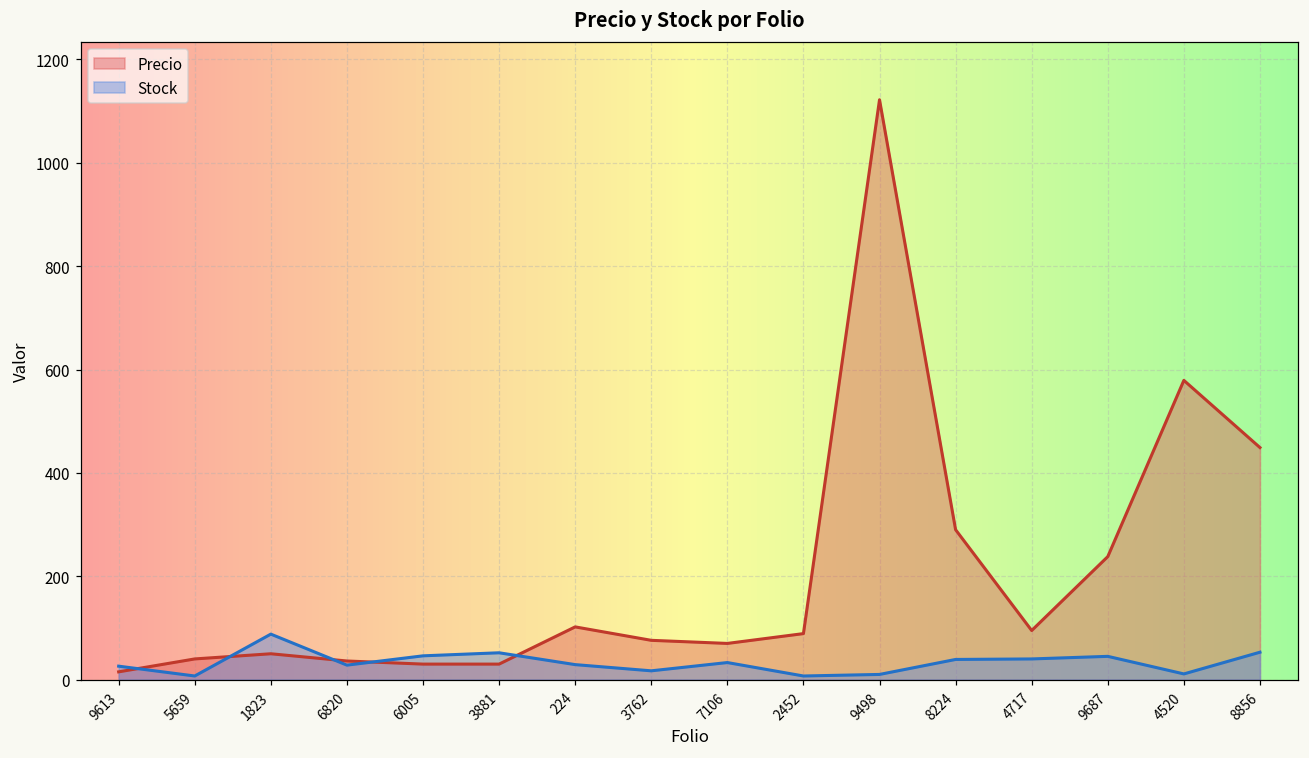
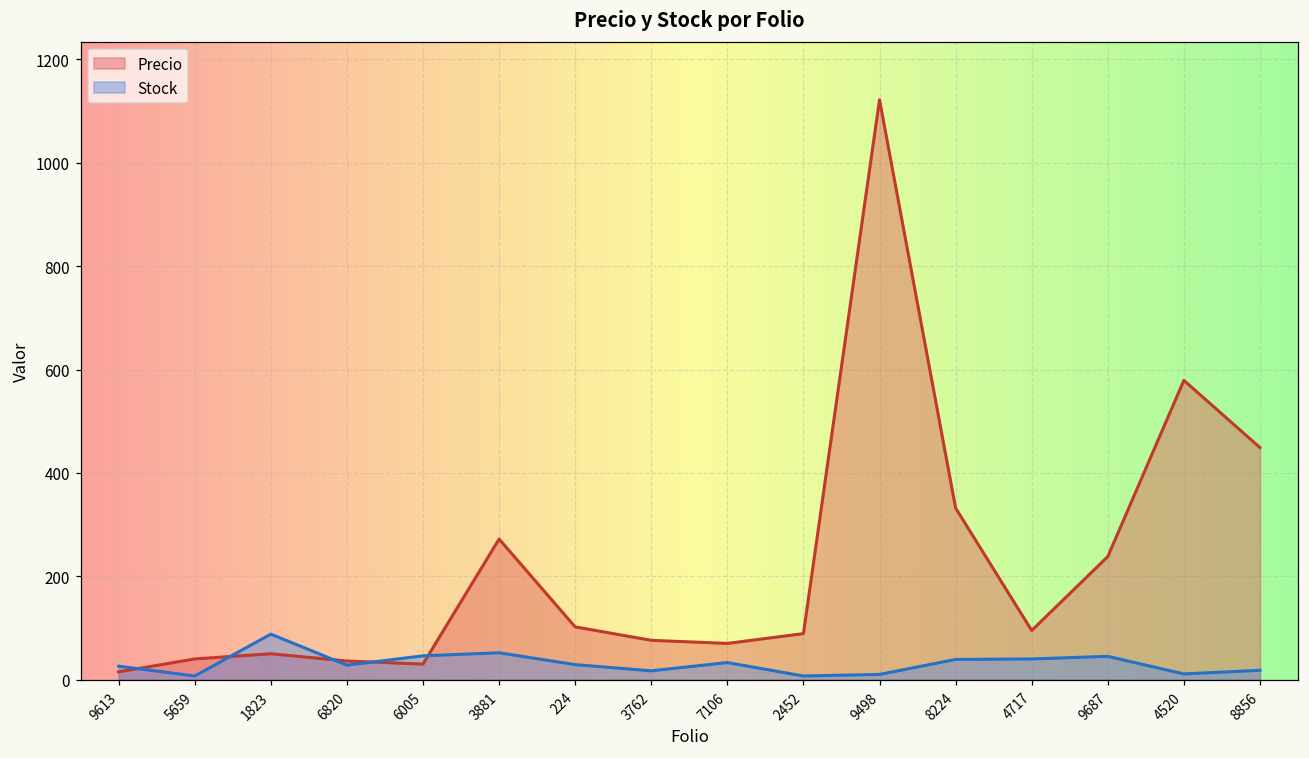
Precio, 3881: 30 -> 270
Precio, 8224: 290 -> 330
Stock, 8856: 50 -> 20
